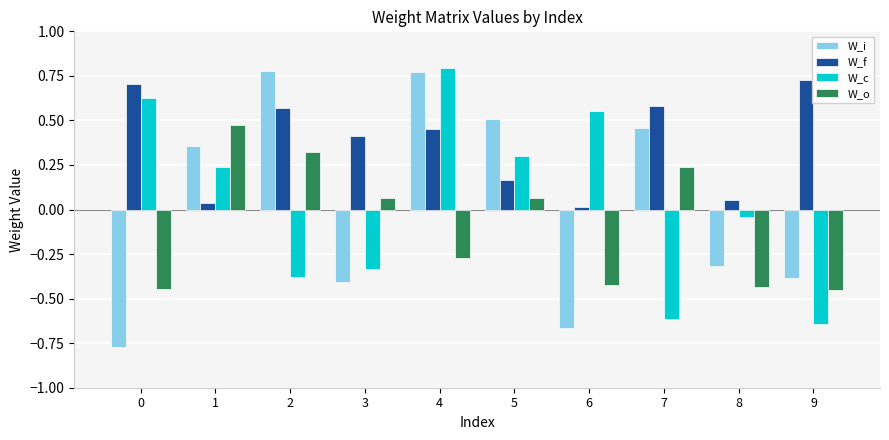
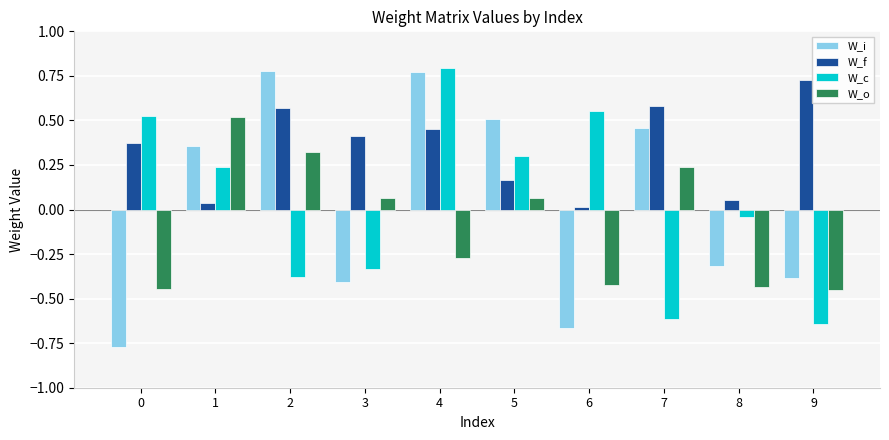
W_f, 0: 0.70 -> 0.37
W_c, 0: 0.63 -> 0.53
W_o, 1: 0.47 -> 0.52
